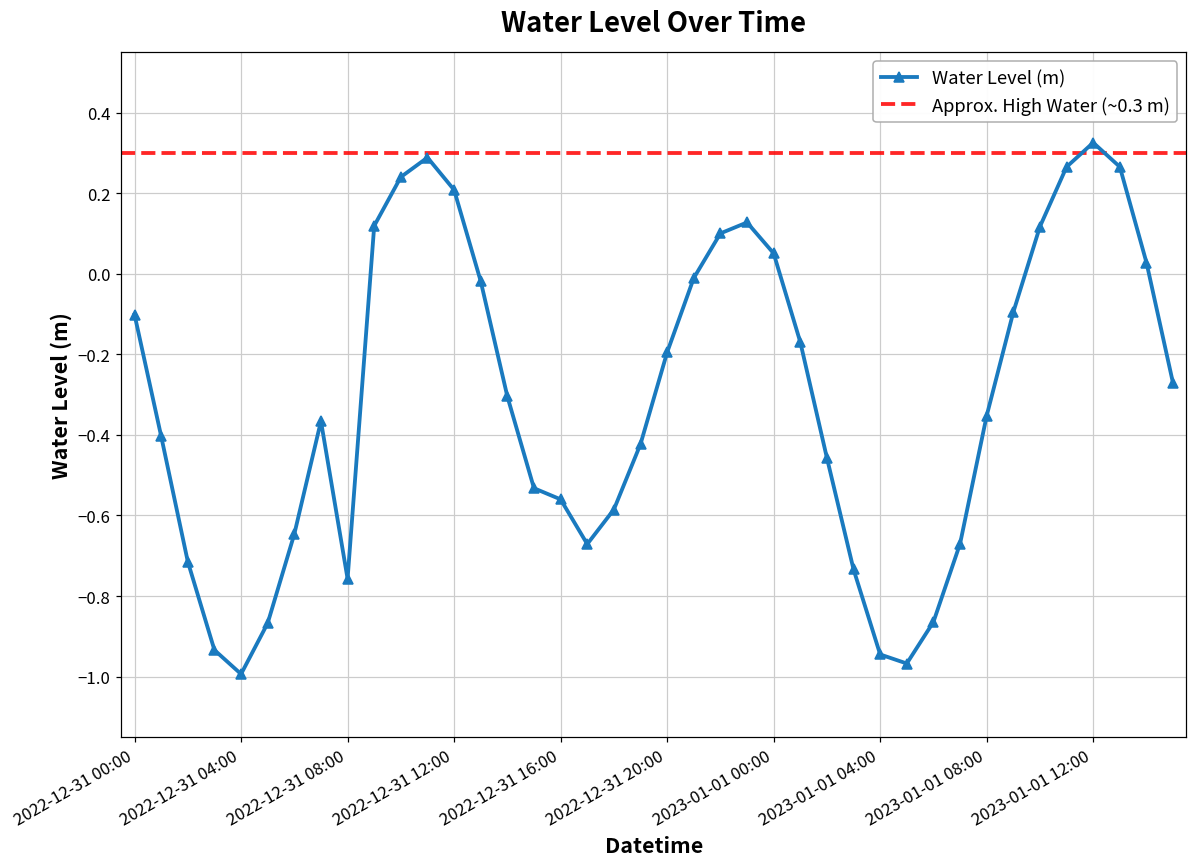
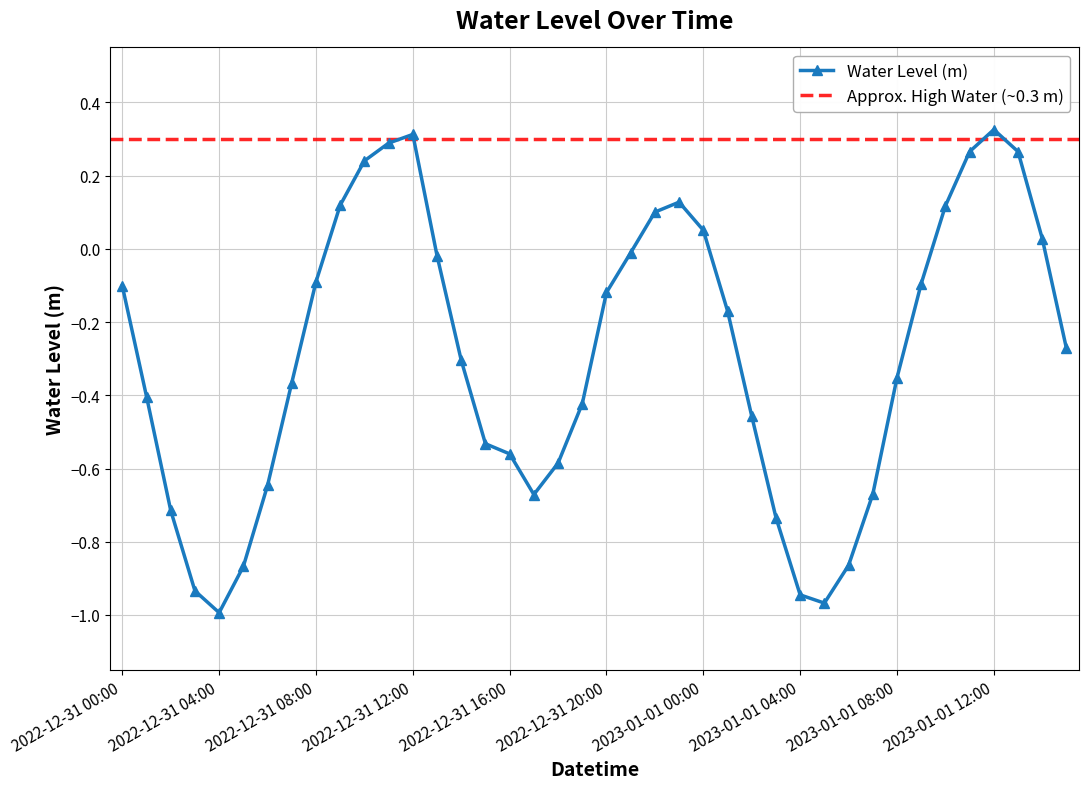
2022-12-31 08:00: -0.76 -> -0.09
2022-12-31 12:00: 0.21 -> 0.31
2022-12-31 20:00: -0.20 -> -0.12
